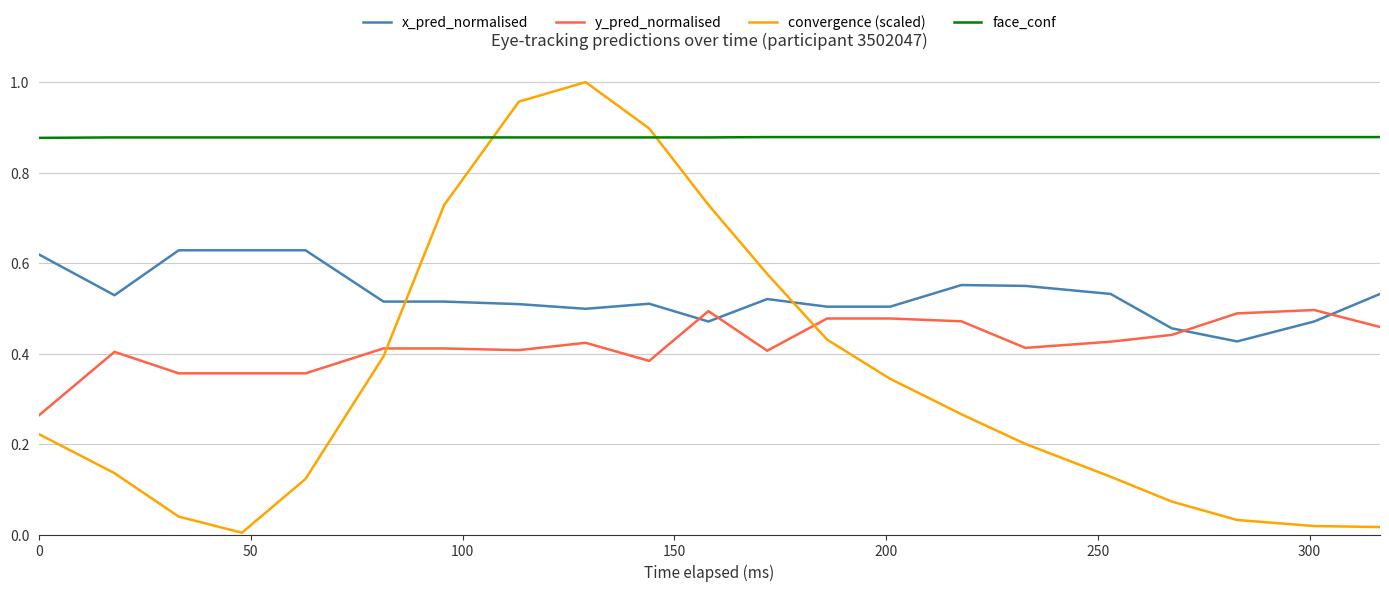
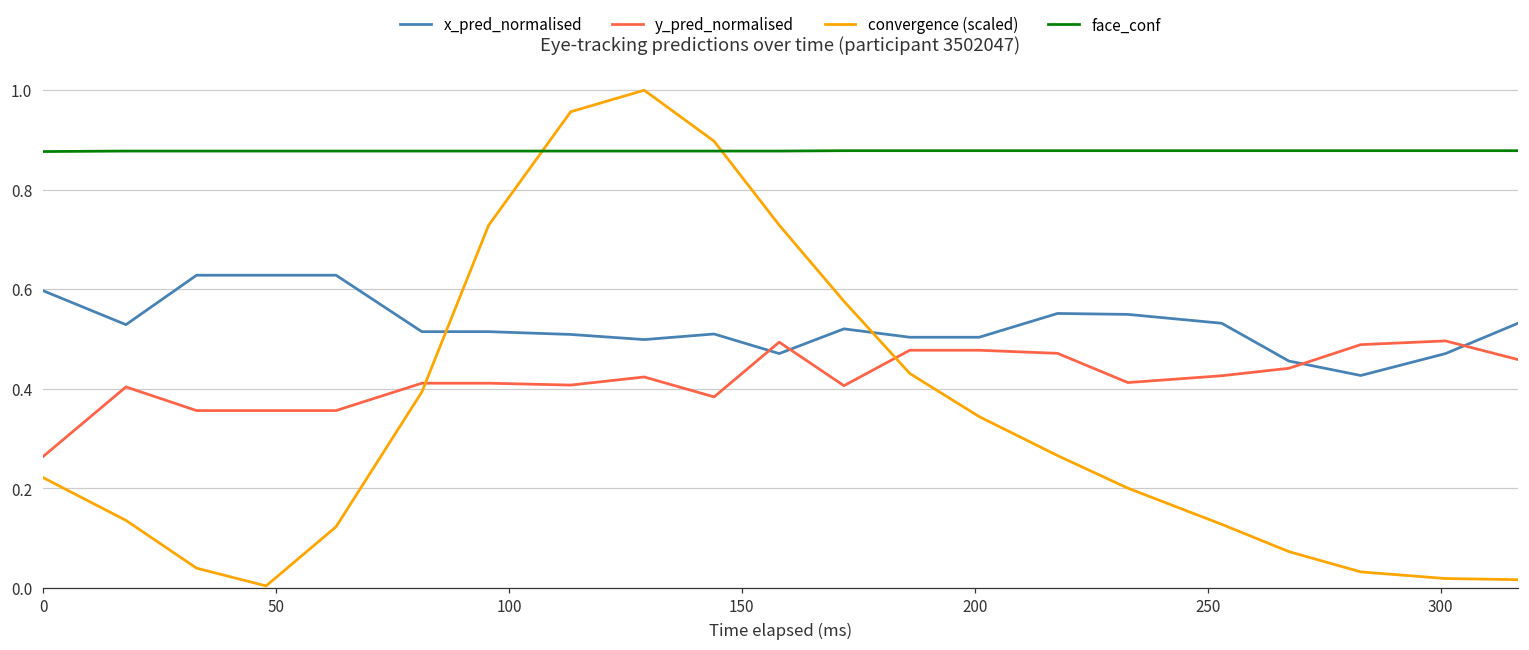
x_pred_normalised, 0: 0.62 -> 0.60
